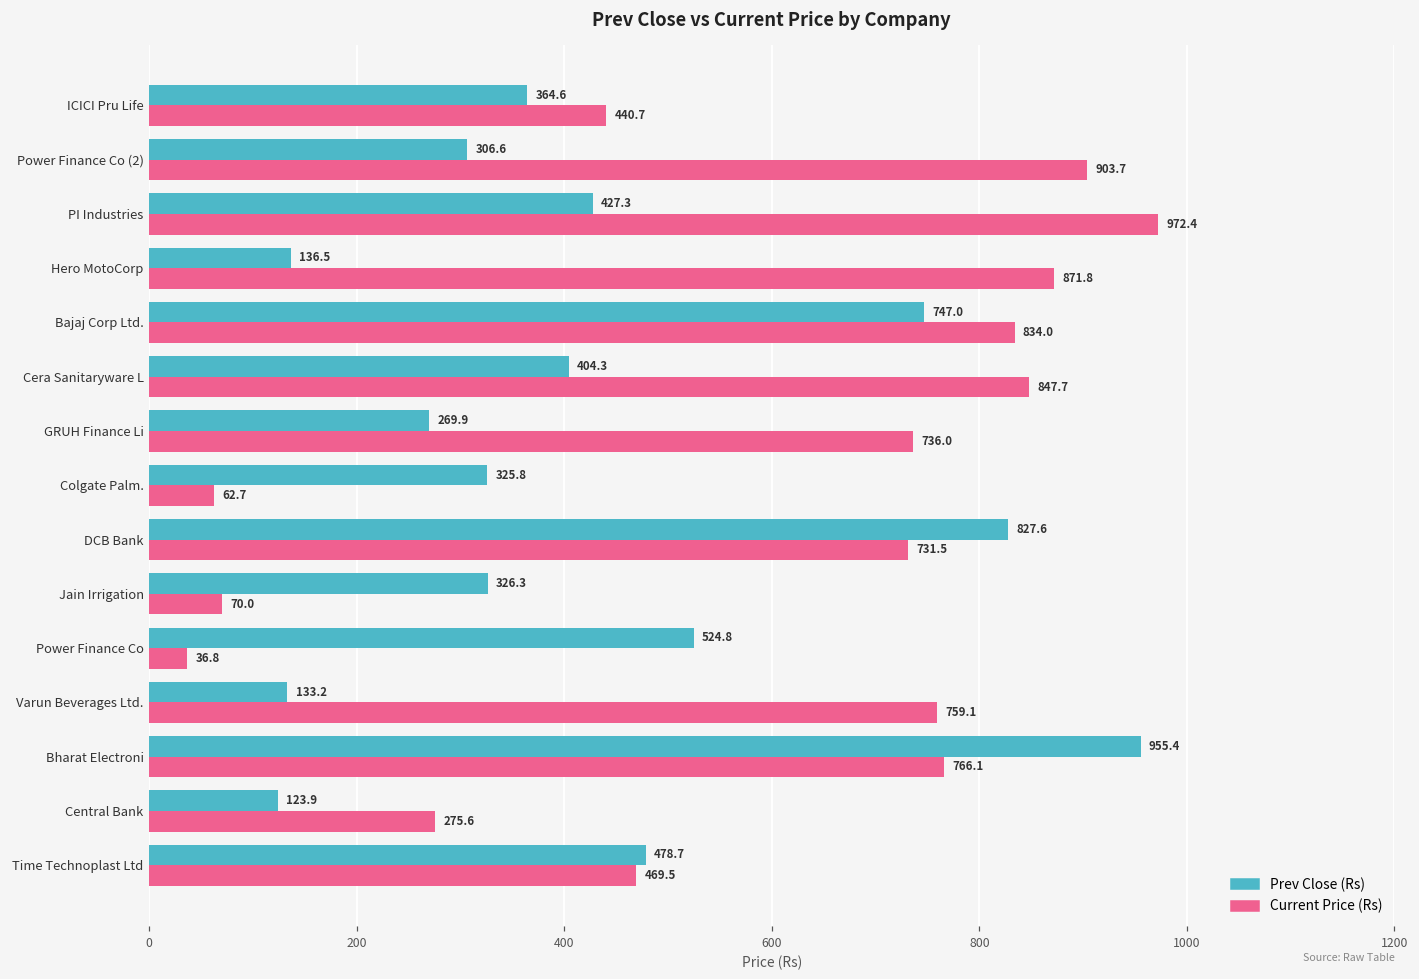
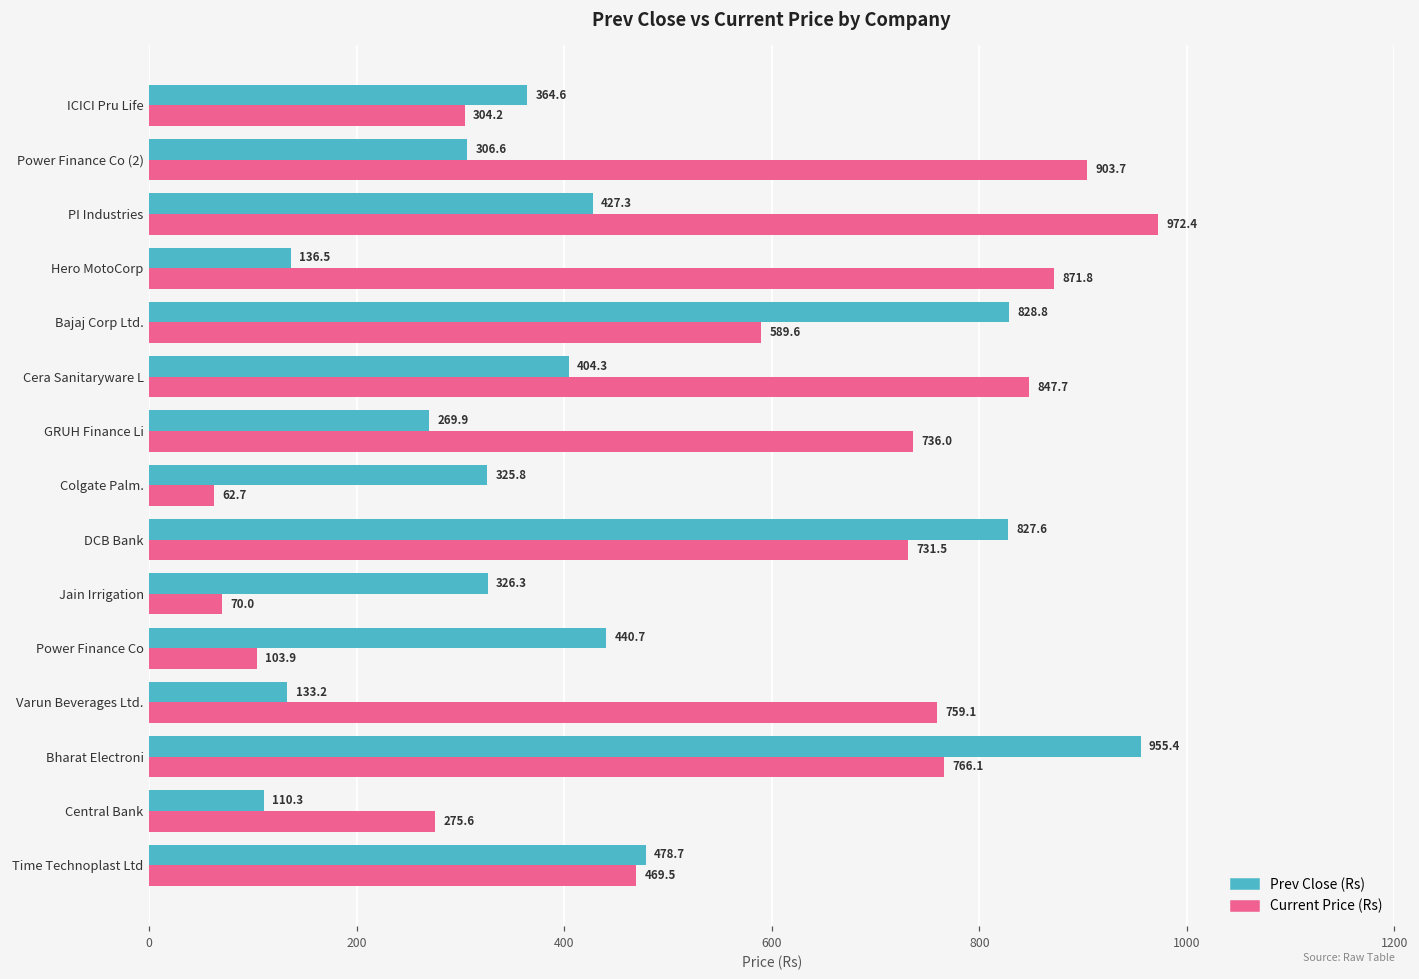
Current Price (Rs), ICICI Pru Life: 440.7 -> 304.2
Prev Close (Rs), Bajaj Corp Ltd.: 747.0 -> 828.8
Current Price (Rs), Bajaj Corp Ltd.: 834.0 -> 589.6
Prev Close (Rs), Power Finance Co: 524.8 -> 440.7
Current Price (Rs), Power Finance Co: 36.8 -> 103.9
Prev Close (Rs), Central Bank: 123.9 -> 110.3
